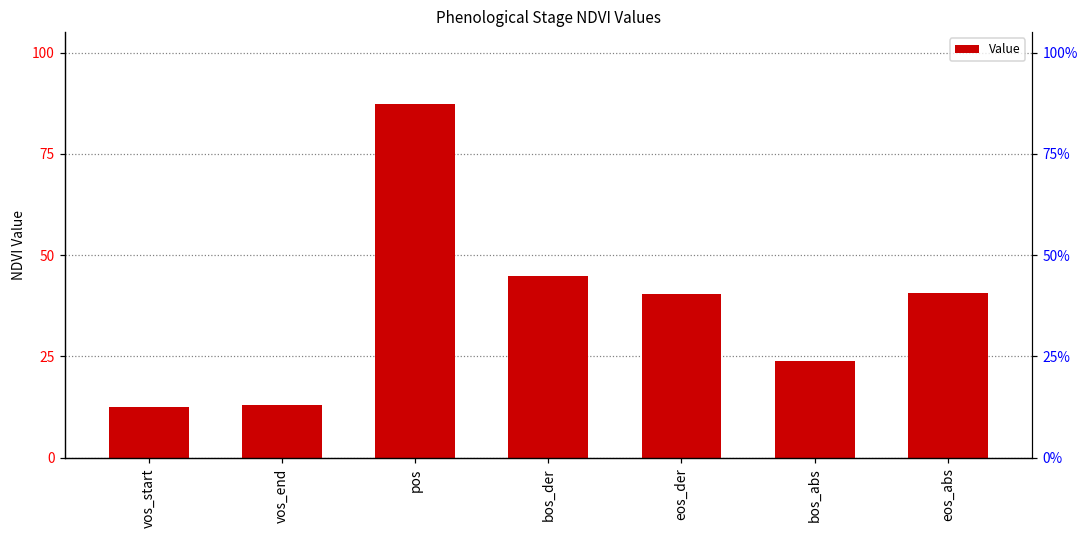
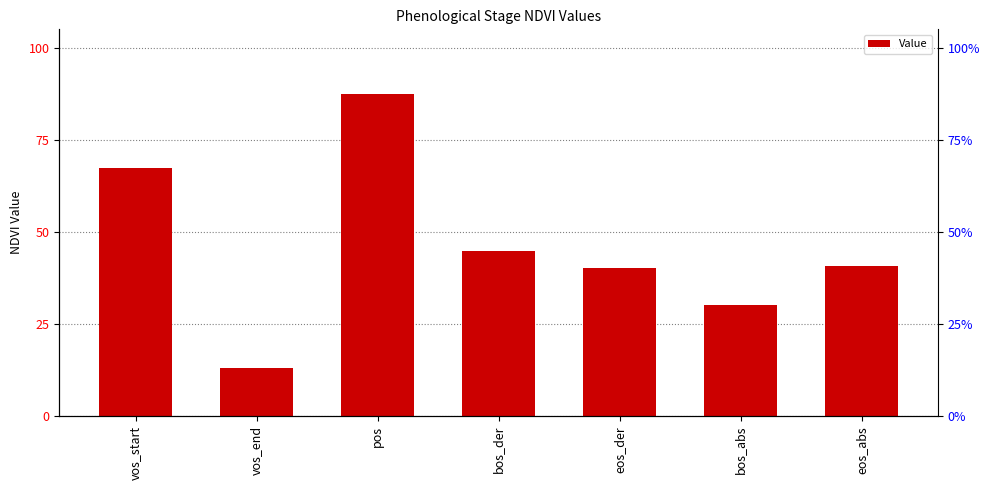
vos_start: 12 -> 67
bos_abs: 24 -> 30
